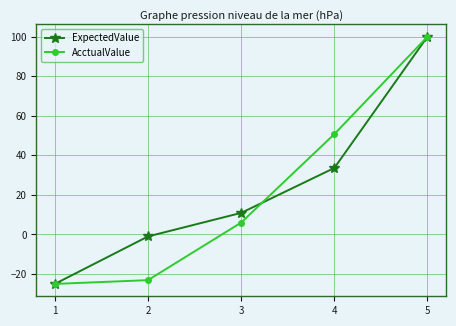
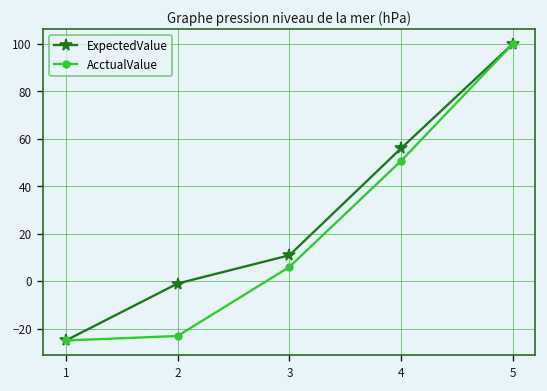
ExpectedValue, 4: 34 -> 56
